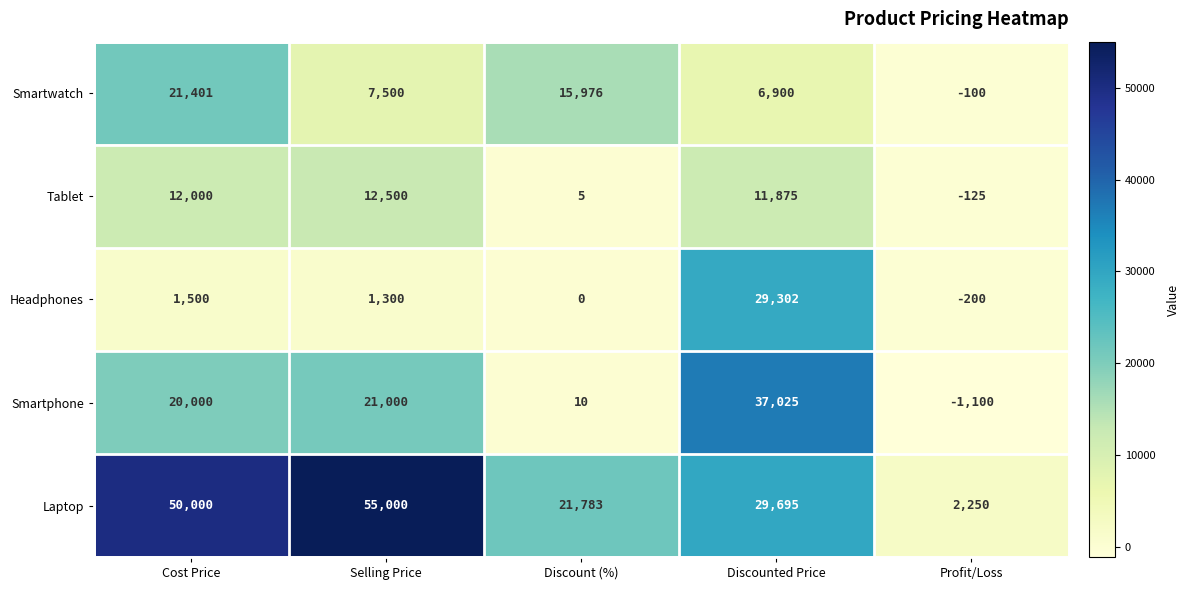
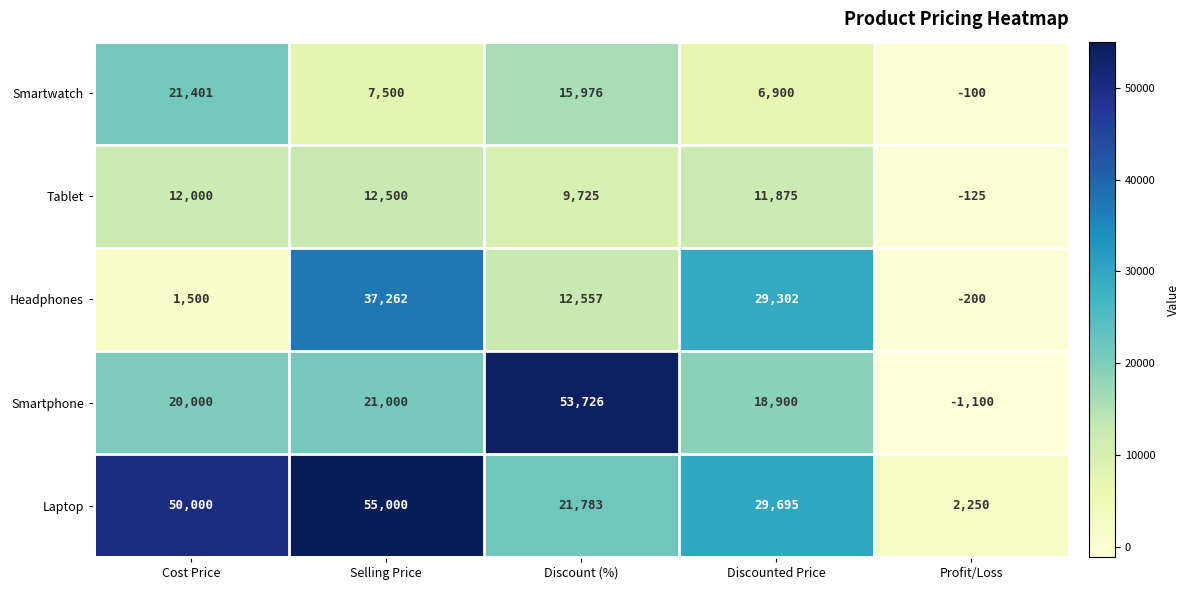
Tablet, Discount (%): 5 -> 9,725
Headphones, Selling Price: 1,300 -> 37,262
Headphones, Discount (%): 0 -> 12,557
Smartphone, Discount (%): 10 -> 53,726
Smartphone, Discounted Price: 37,025 -> 18,900
